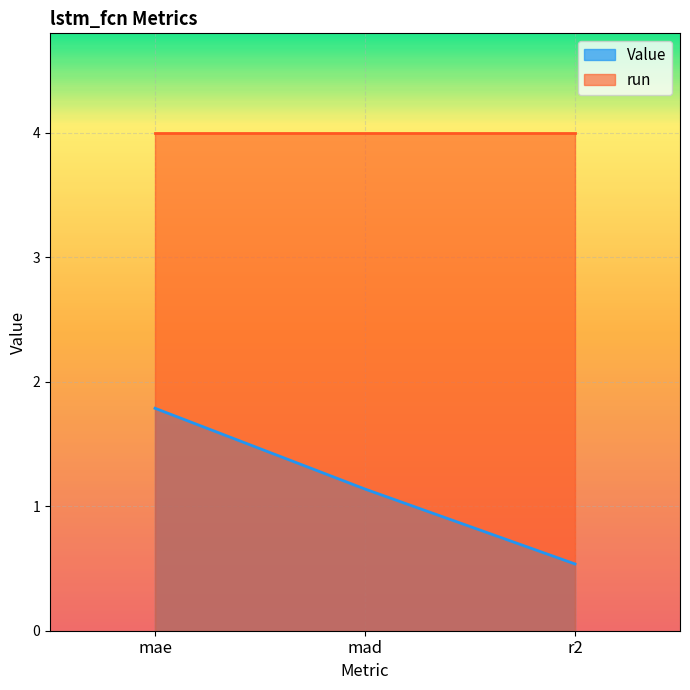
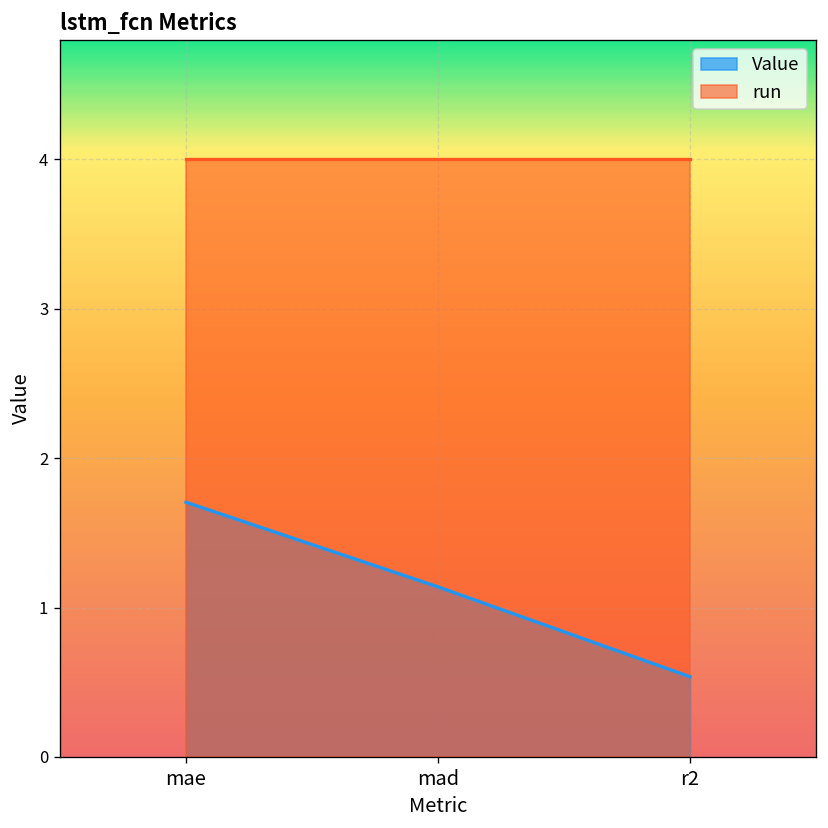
Value, mae: 1.79 -> 1.70
